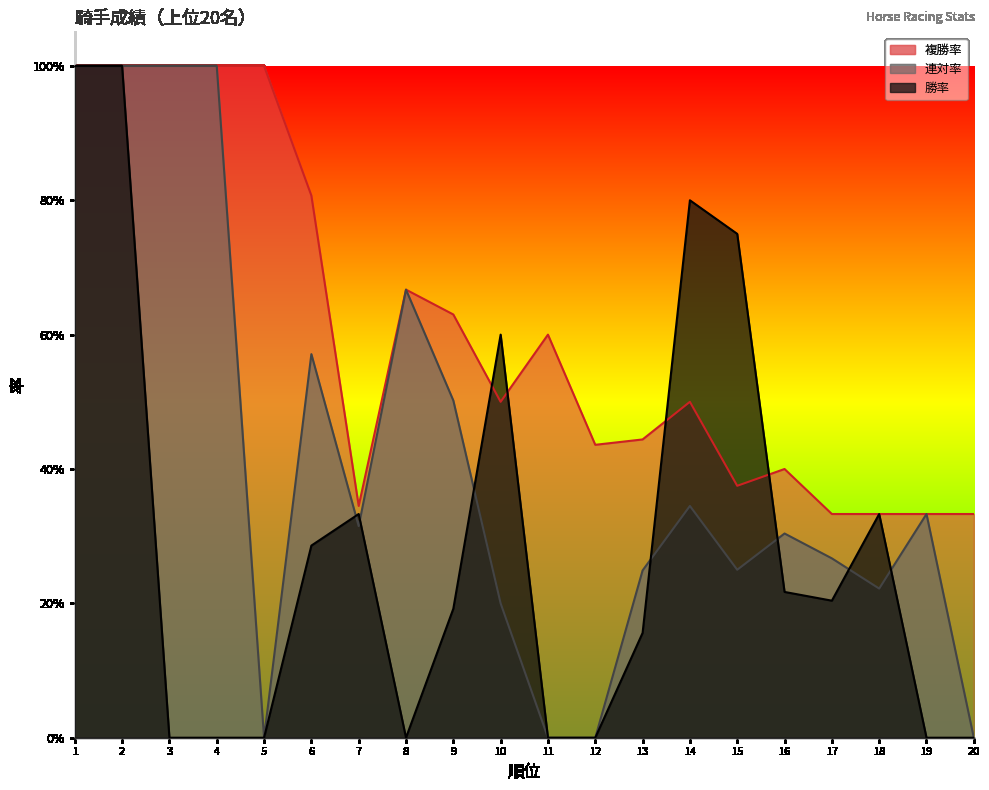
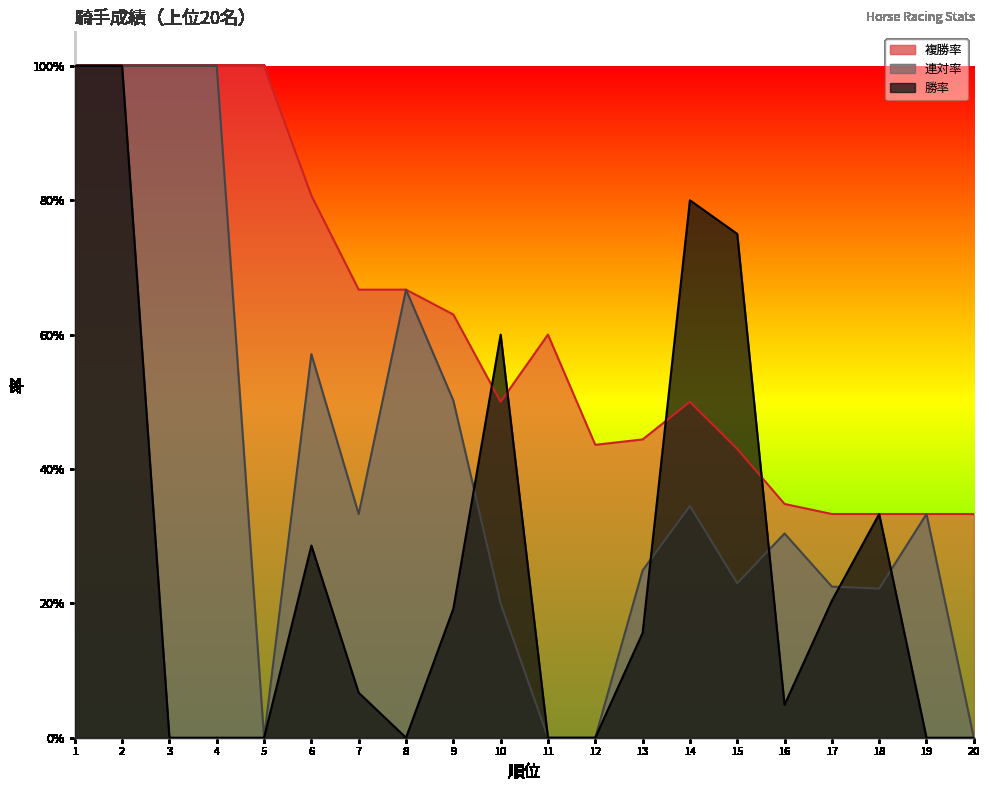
複勝率, 7: 35% -> 67%
連対率, 7: 32% -> 33%
勝率, 7: 33% -> 7%
複勝率, 15: 38% -> 43%
連対率, 15: 25% -> 23%
複勝率, 16: 40% -> 35%
勝率, 16: 22% -> 5%
連対率, 17: 27% -> 23%
